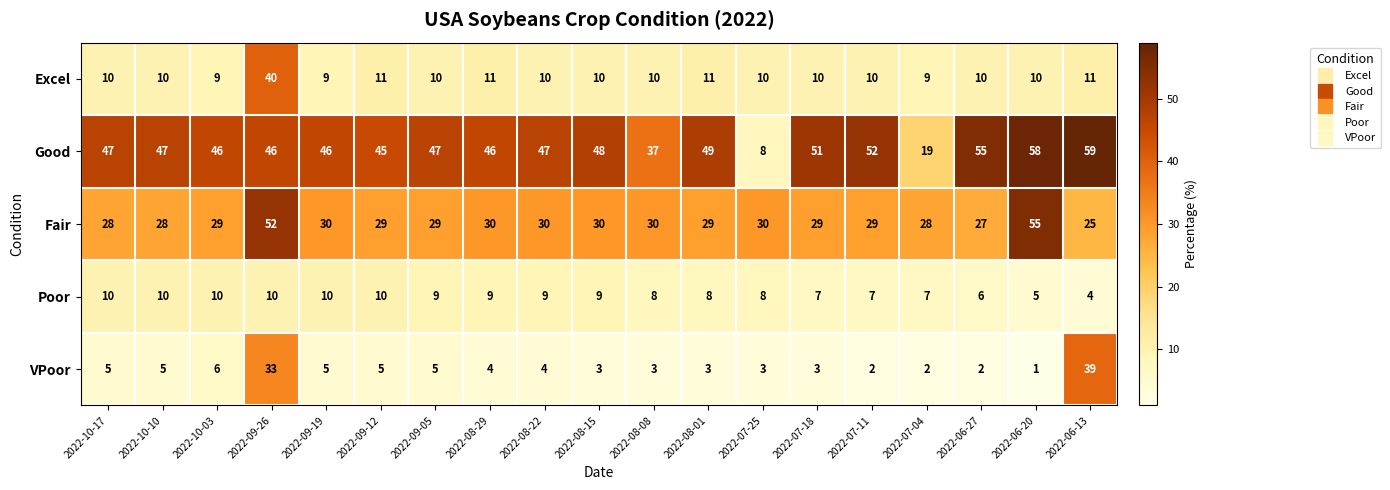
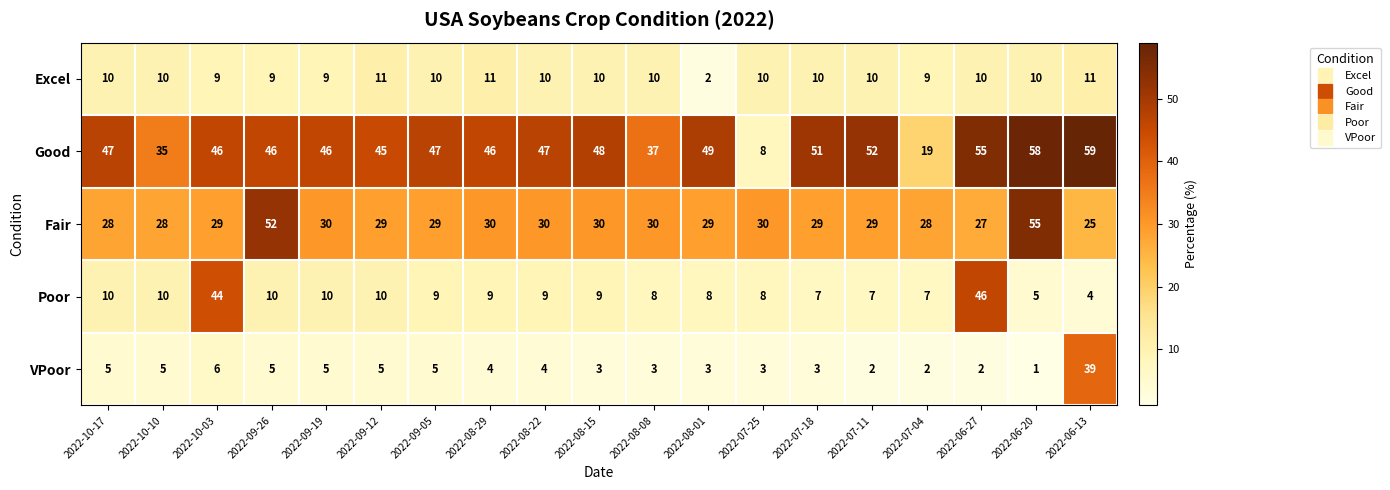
Excel, 2022-09-26: 40 -> 9
Excel, 2022-08-01: 11 -> 2
Good, 2022-10-10: 47 -> 35
Poor, 2022-10-03: 10 -> 44
Poor, 2022-06-27: 6 -> 46
VPoor, 2022-09-26: 33 -> 5
